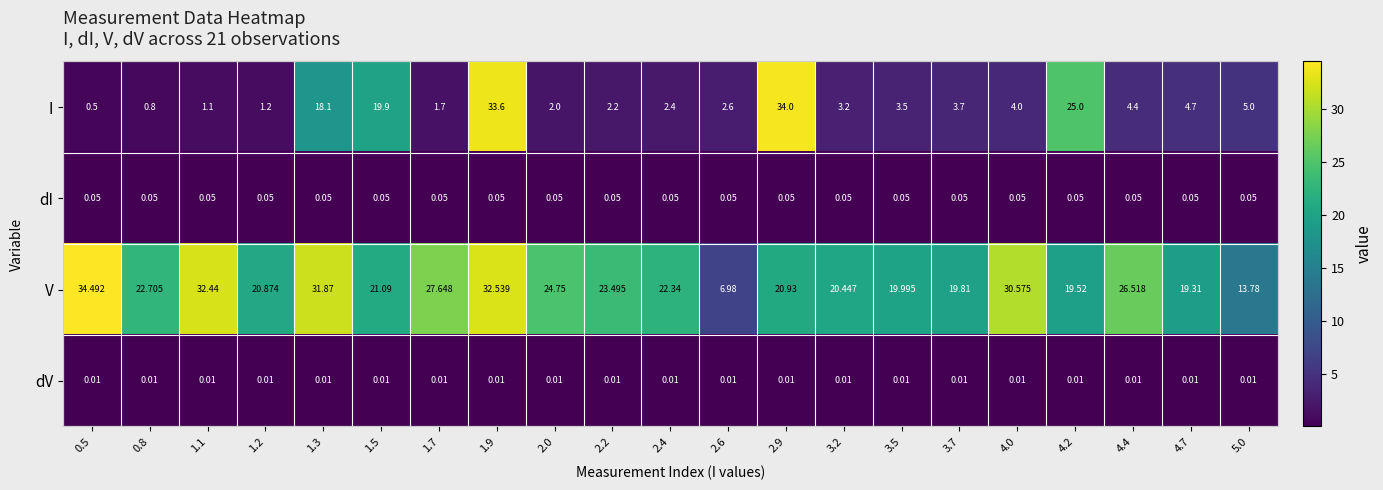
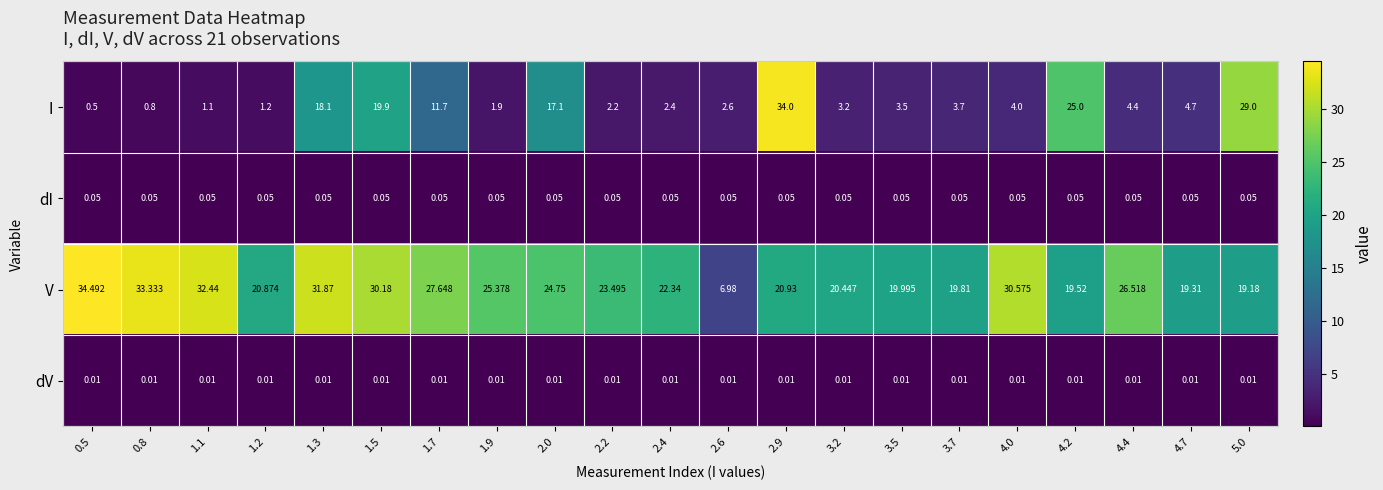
I, 1.7: 1.7 -> 11.7
I, 1.9: 33.6 -> 1.9
I, 2.0: 2.0 -> 17.1
I, 5.0: 5.0 -> 29.0
V, 0.8: 22.705 -> 33.333
V, 1.5: 21.09 -> 30.18
V, 1.9: 32.539 -> 25.378
V, 5.0: 13.78 -> 19.18
